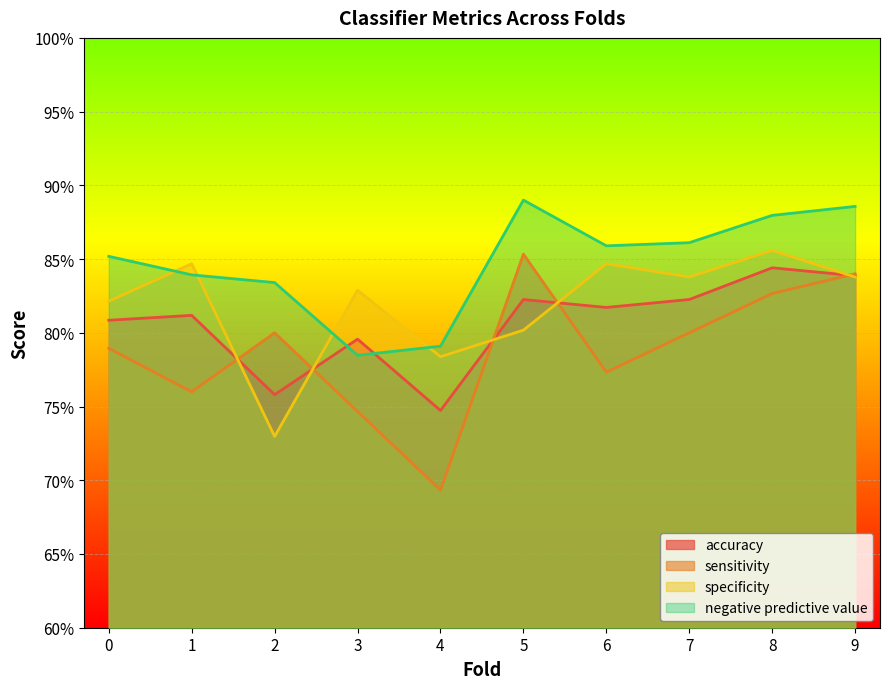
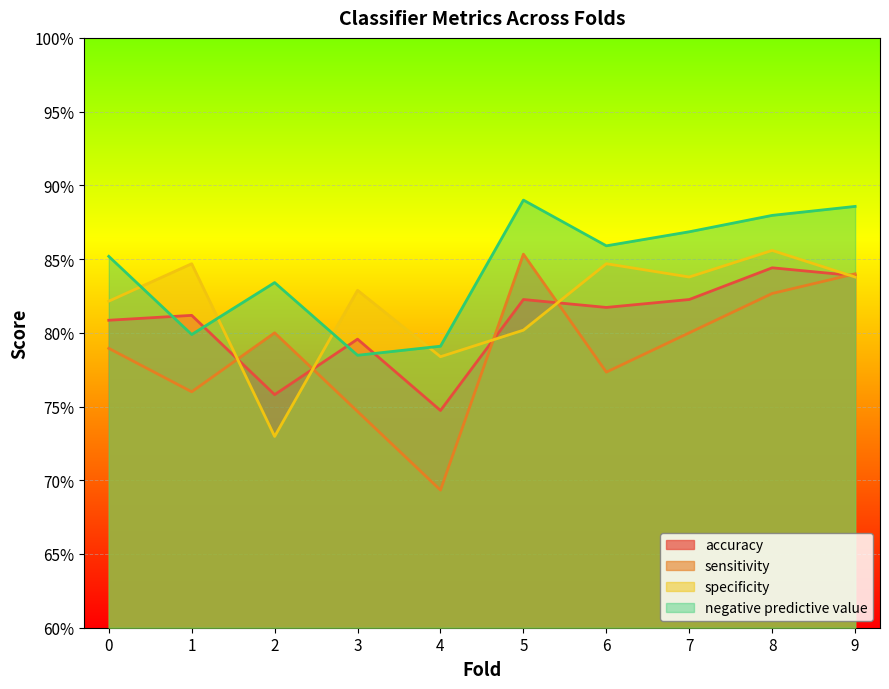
negative predictive value, 1: 83.9% -> 79.9%
negative predictive value, 7: 86.1% -> 86.9%
